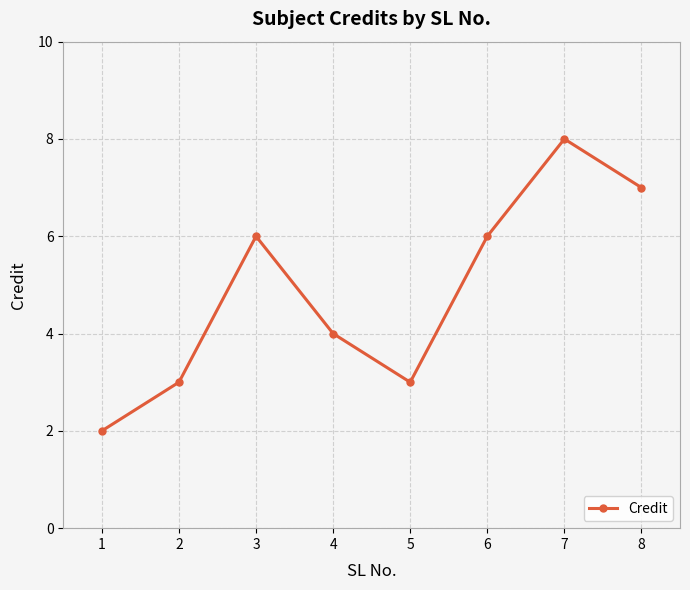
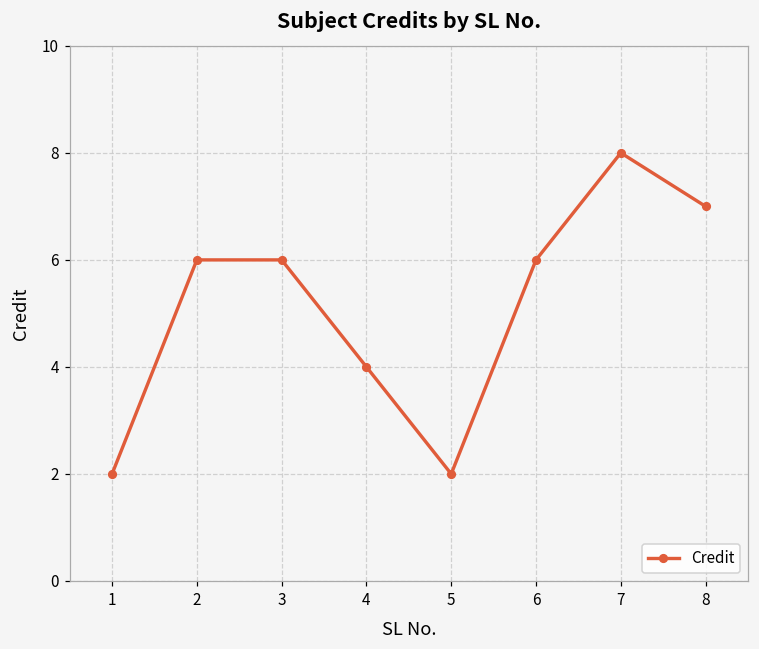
2: 3 -> 6
5: 3 -> 2
